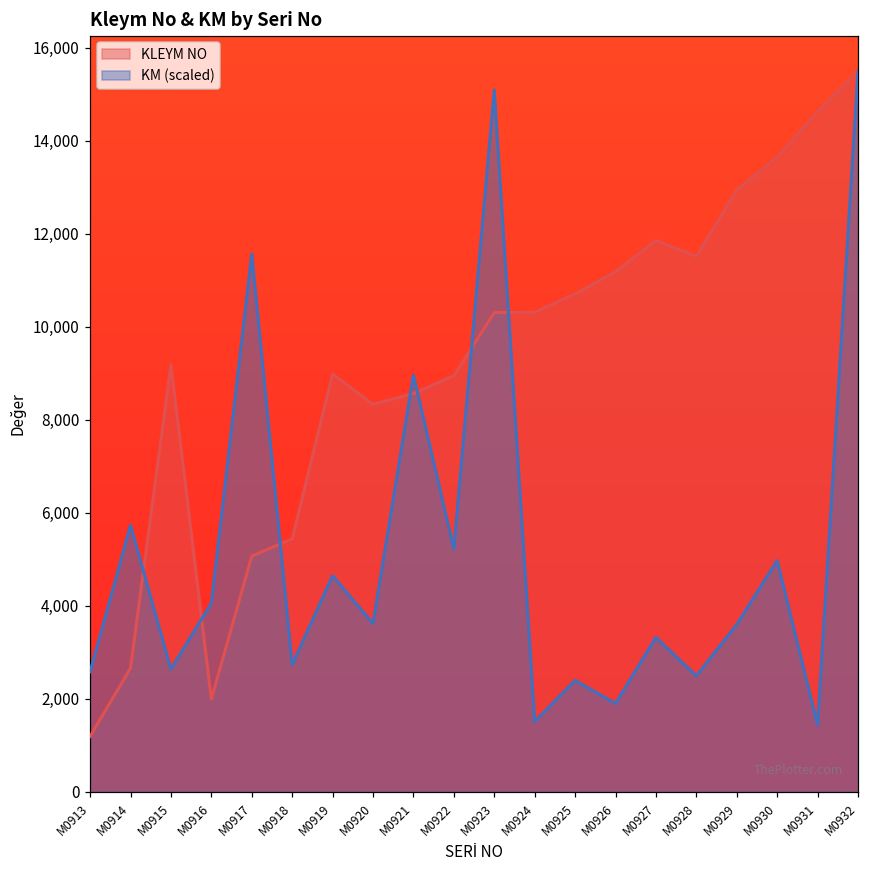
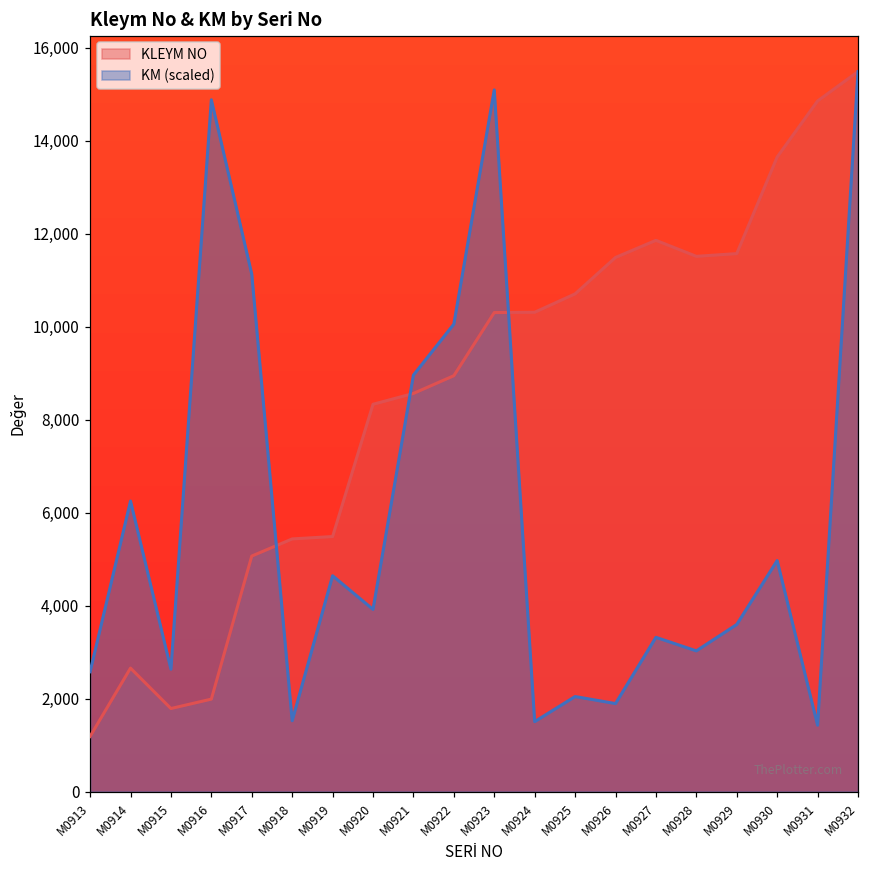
KM (scaled), M0914: 5,700 -> 6,200
KLEYM NO, M0915: 9,200 -> 1,800
KM (scaled), M0916: 4,100 -> 14,900
KM (scaled), M0917: 11,600 -> 11,100
KM (scaled), M0918: 2,700 -> 1,500
KLEYM NO, M0919: 9,000 -> 5,500
KM (scaled), M0920: 3,600 -> 3,900
KM (scaled), M0922: 5,200 -> 10,100
KM (scaled), M0925: 2,400 -> 2,000
KLEYM NO, M0926: 11,200 -> 11,500
KM (scaled), M0928: 2,500 -> 3,000
KLEYM NO, M0929: 12,900 -> 11,600
KLEYM NO, M0931: 14,600 -> 14,900
